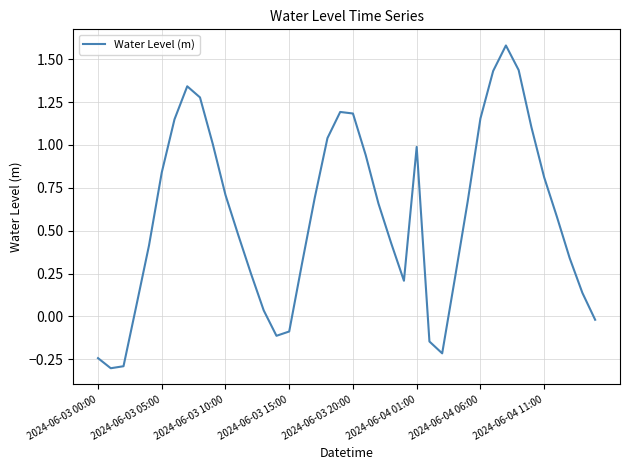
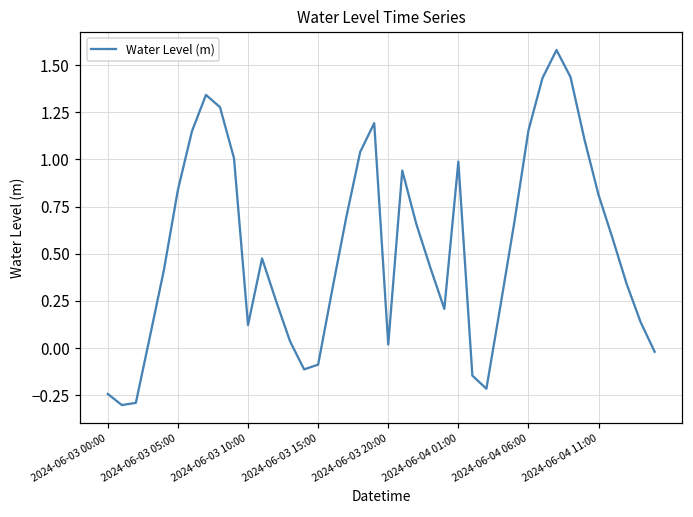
2024-06-03 10:00: 0.71 -> 0.12
2024-06-03 20:00: 1.18 -> 0.02
